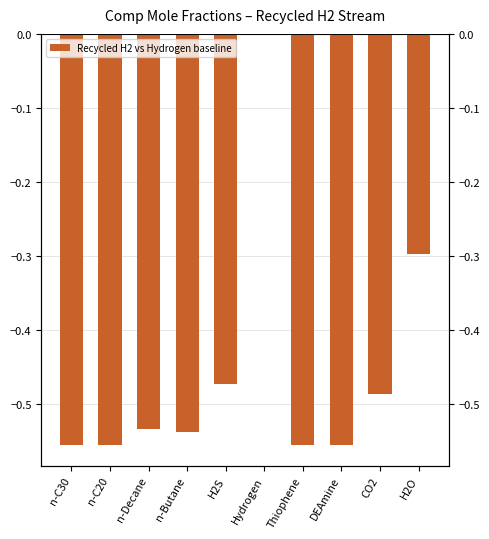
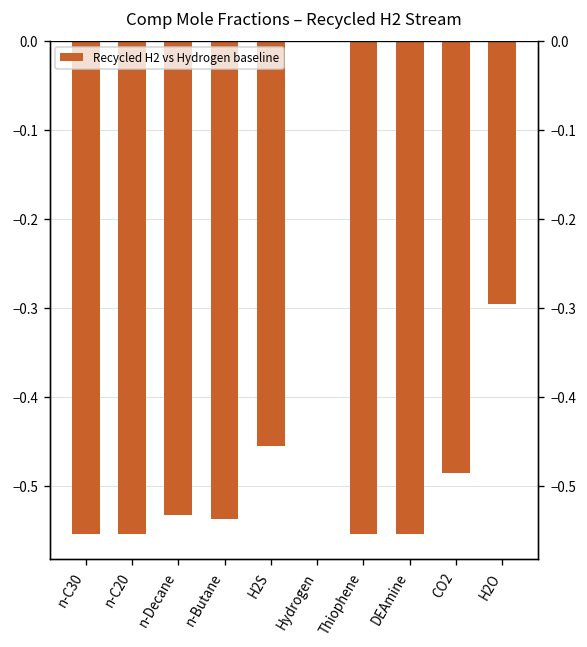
H2S: -0.47 -> -0.46
